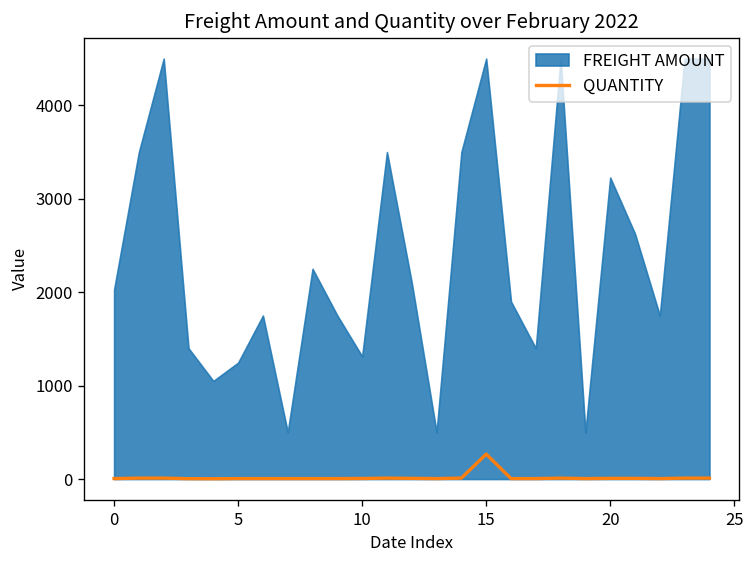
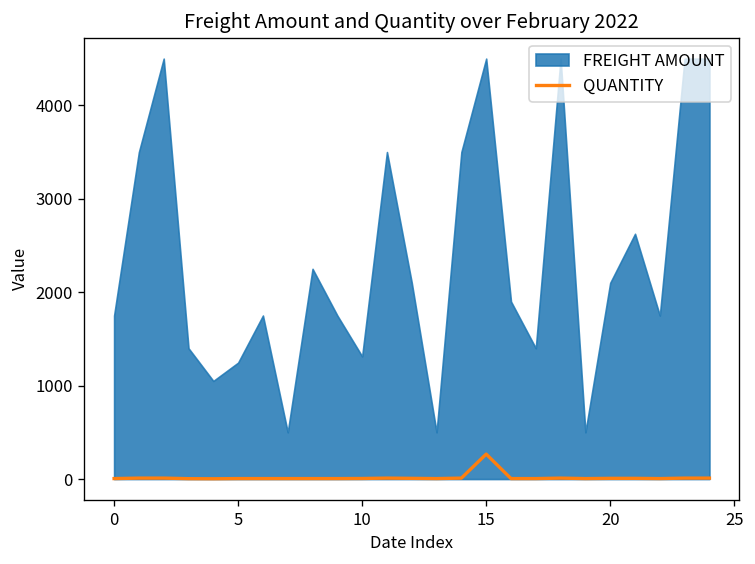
FREIGHT AMOUNT, 0: 2000 -> 1800
FREIGHT AMOUNT, 20: 3200 -> 2100
